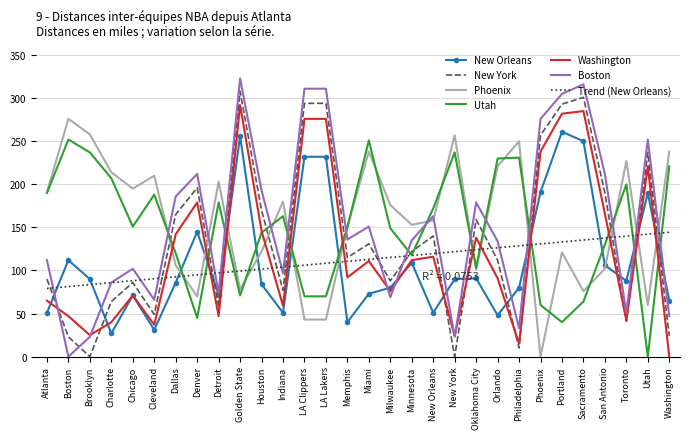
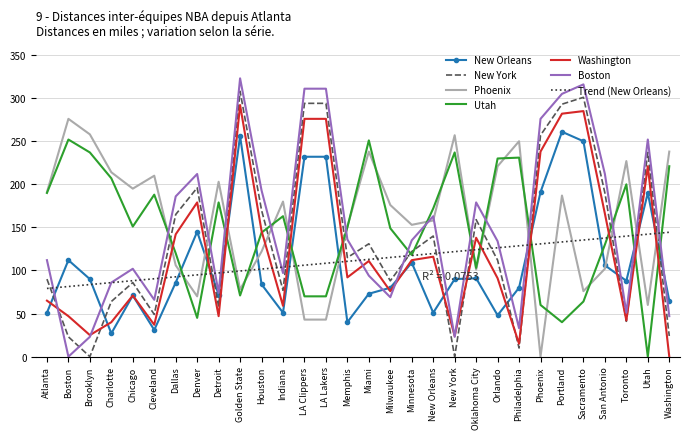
Boston, Miami: 150 -> 90
Phoenix, Portland: 120 -> 190
